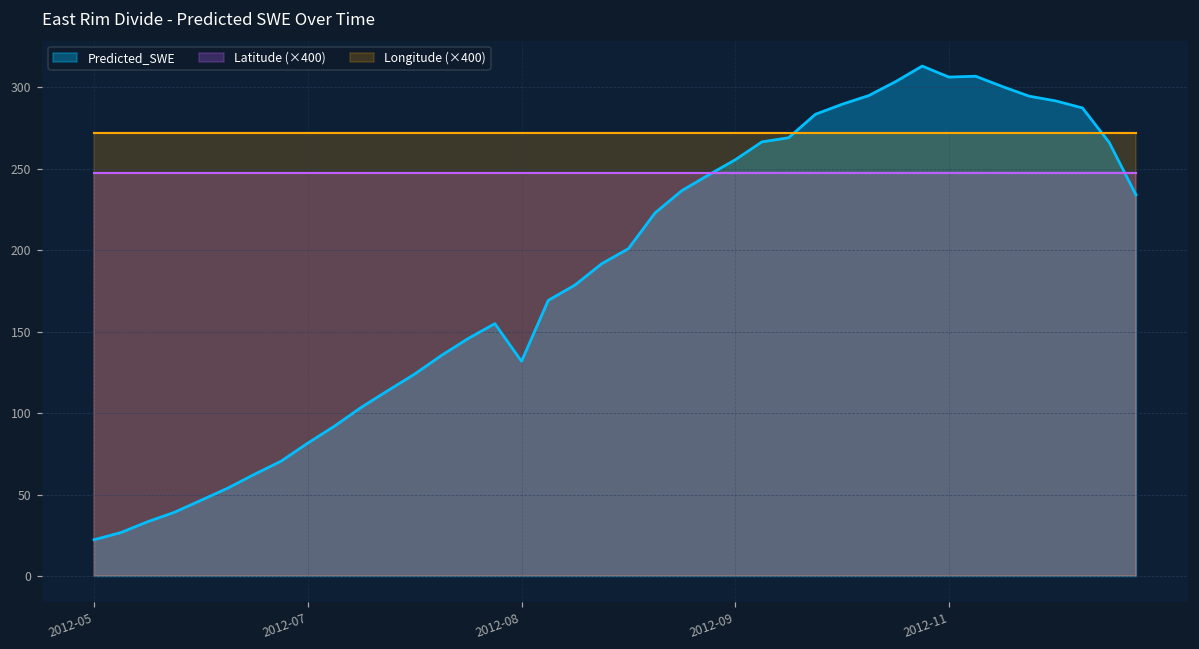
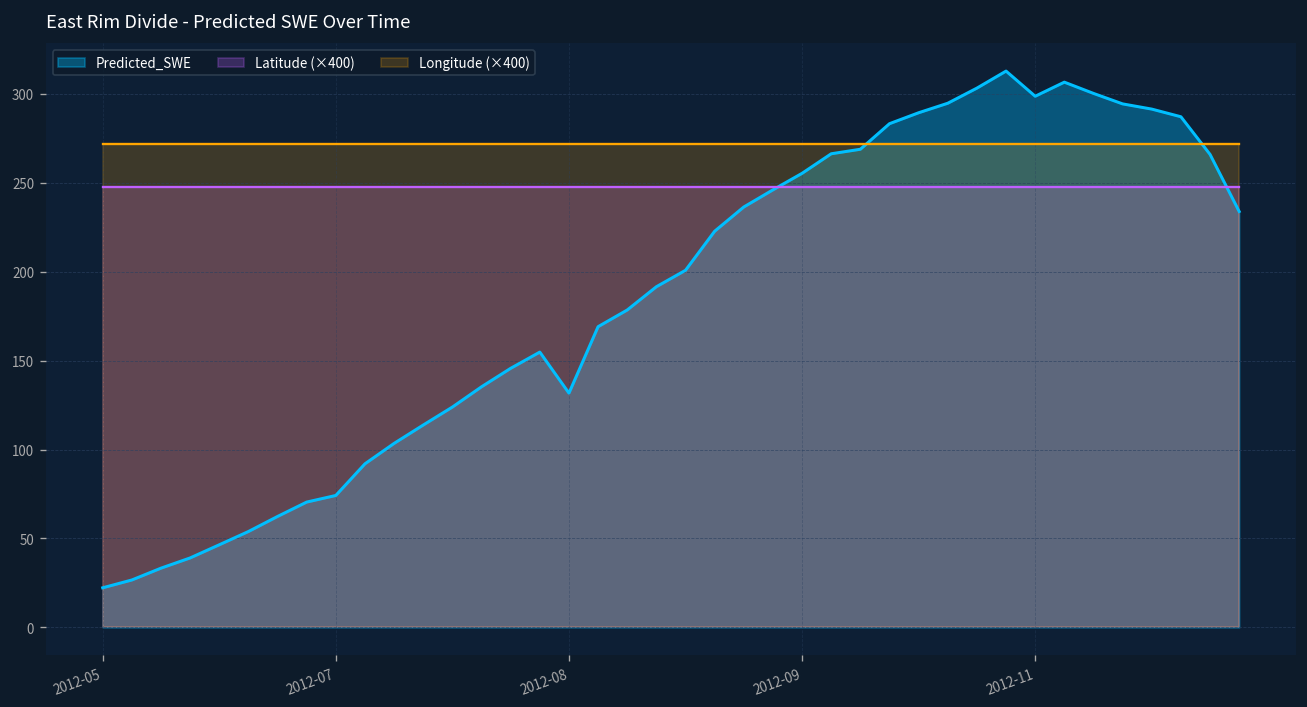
Predicted_SWE, 2012-07: 82 -> 74
Predicted_SWE, 2012-11: 306 -> 299
